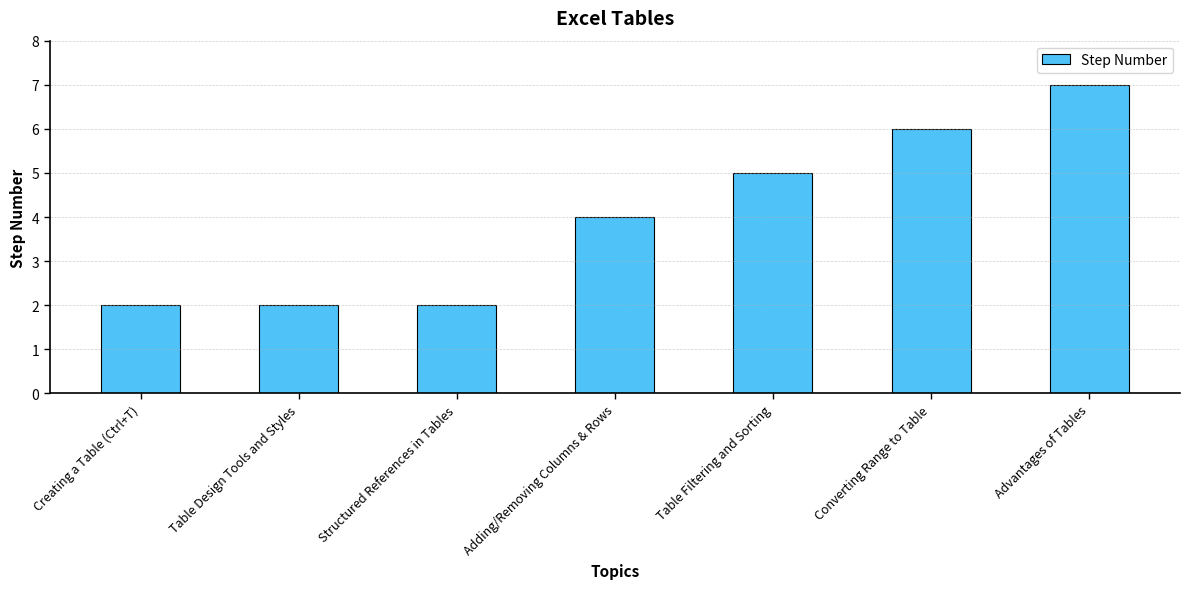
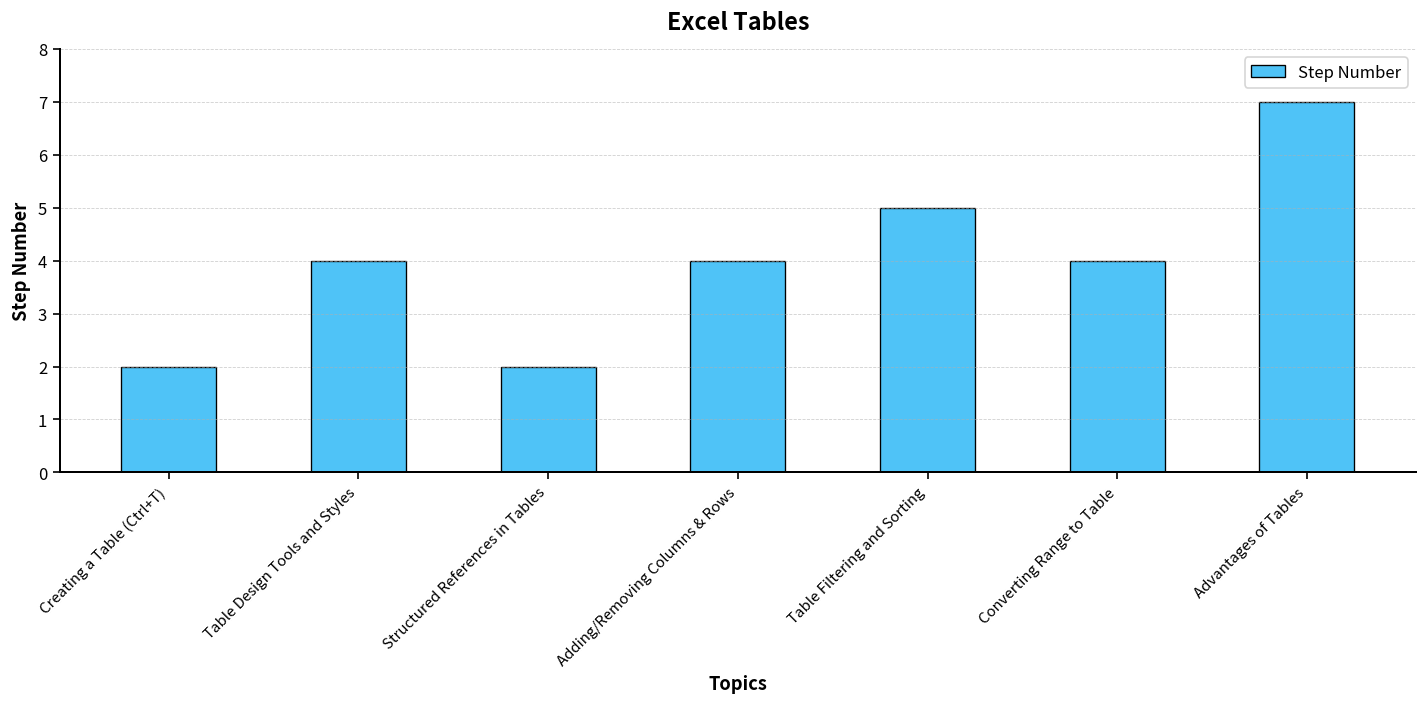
Table Design Tools and Styles: 2 -> 4
Converting Range to Table: 6 -> 4
